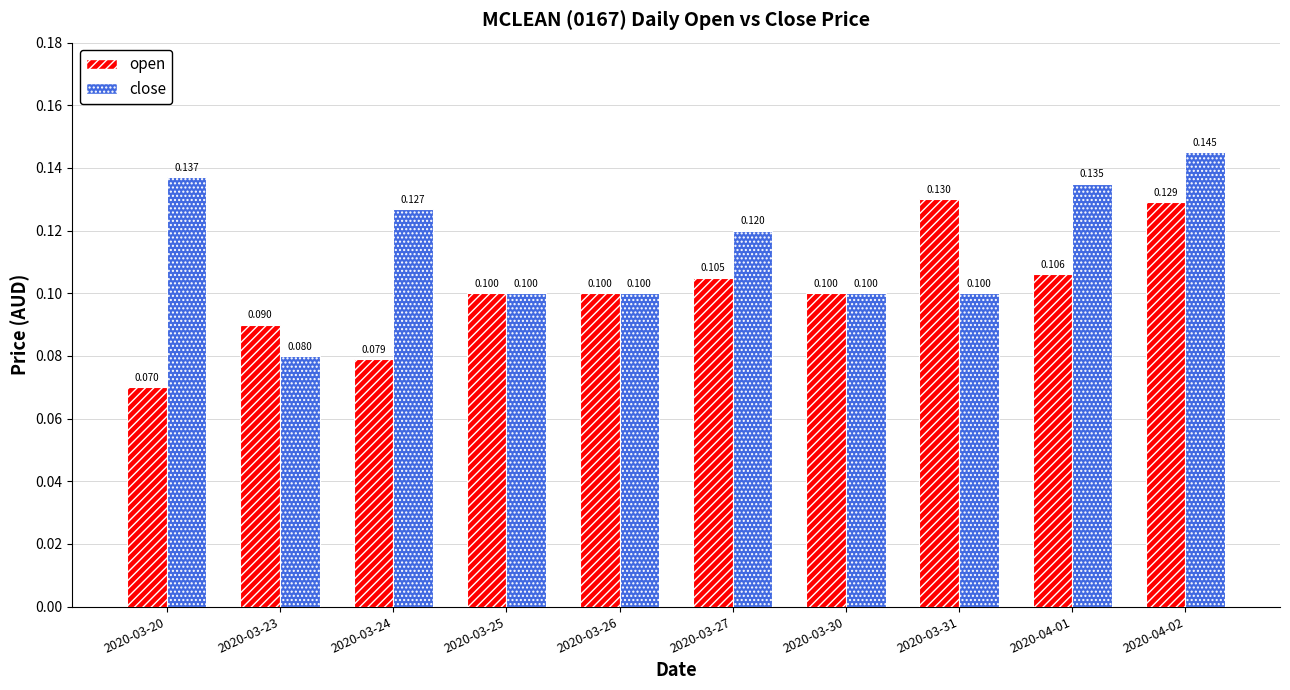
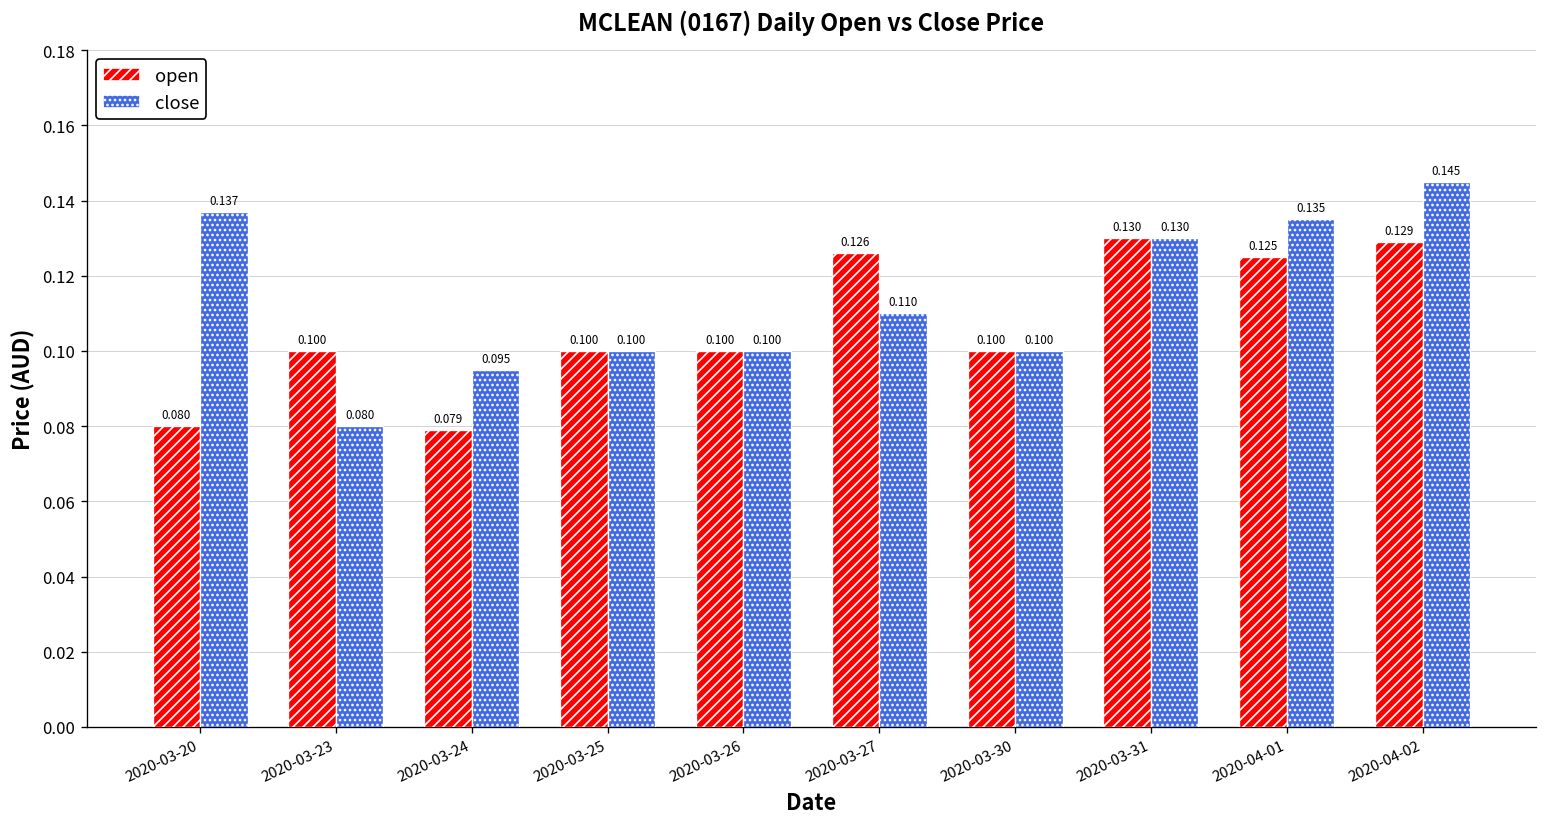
open, 2020-03-20: 0.070 -> 0.080
open, 2020-03-23: 0.090 -> 0.100
close, 2020-03-24: 0.127 -> 0.095
open, 2020-03-27: 0.105 -> 0.126
close, 2020-03-27: 0.120 -> 0.110
close, 2020-03-31: 0.100 -> 0.130
open, 2020-04-01: 0.106 -> 0.125
